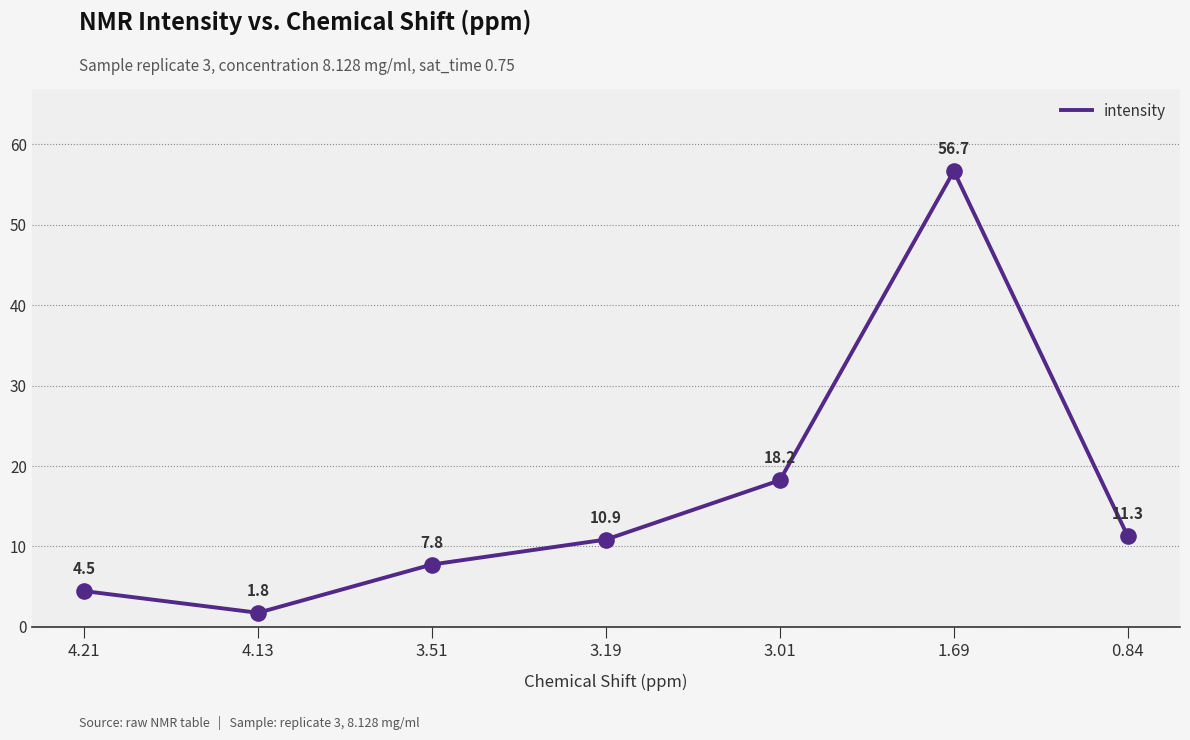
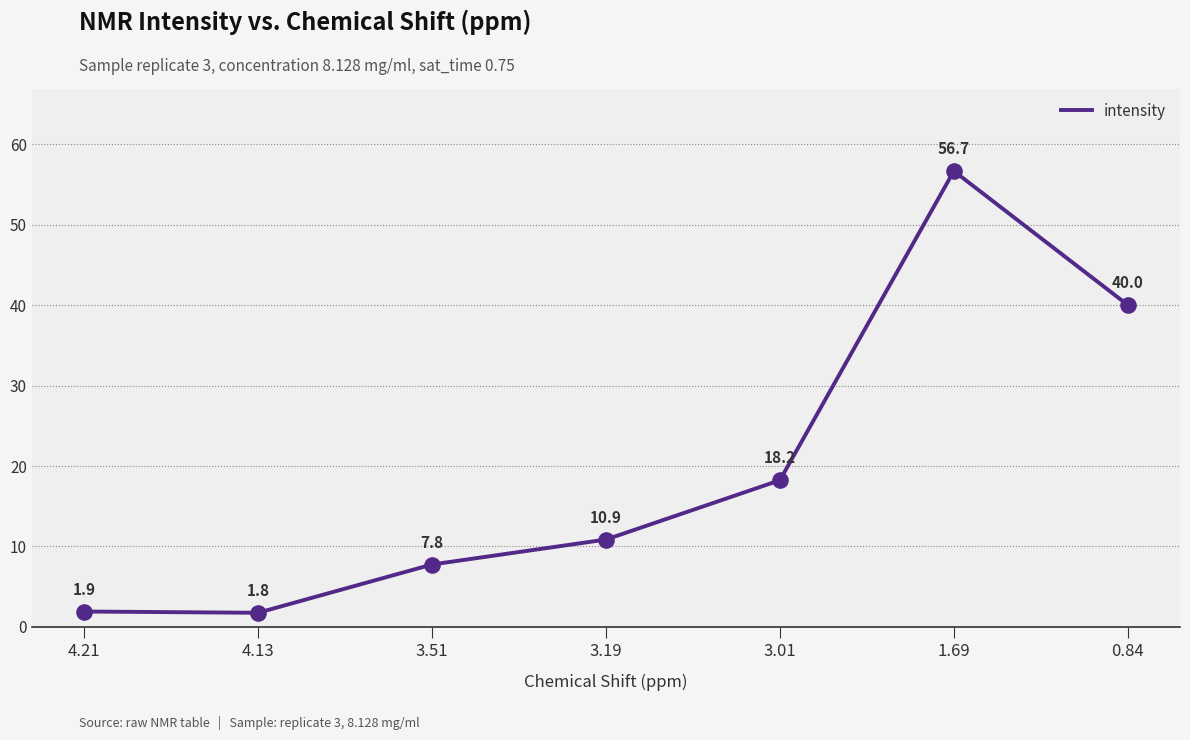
4.21: 4.5 -> 1.9
0.84: 11.3 -> 40.0
